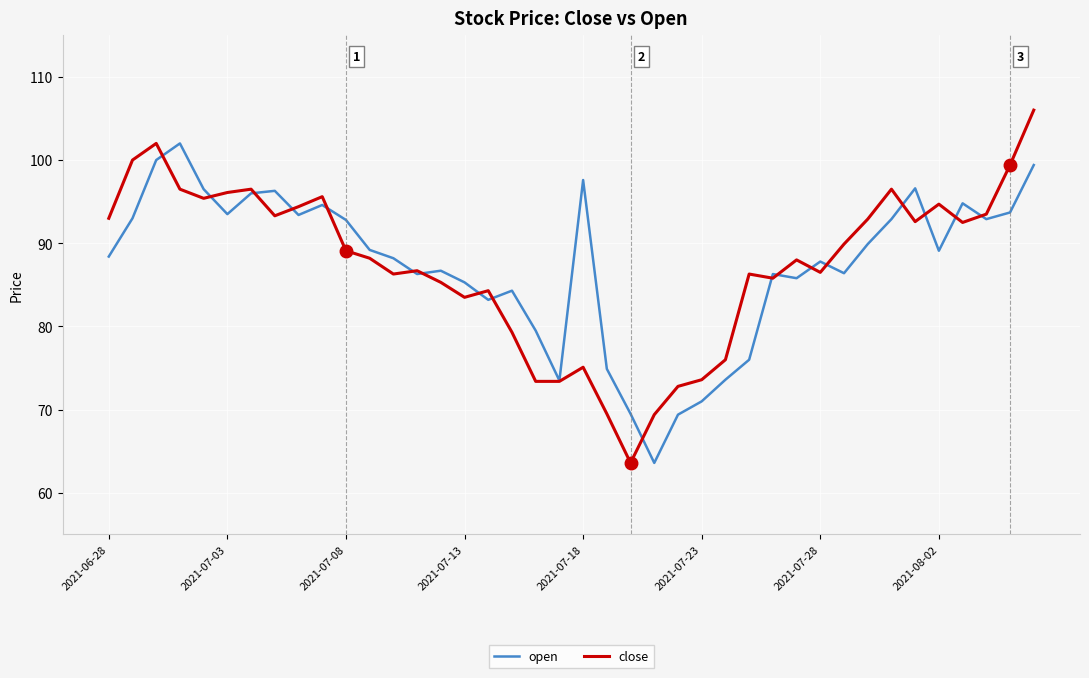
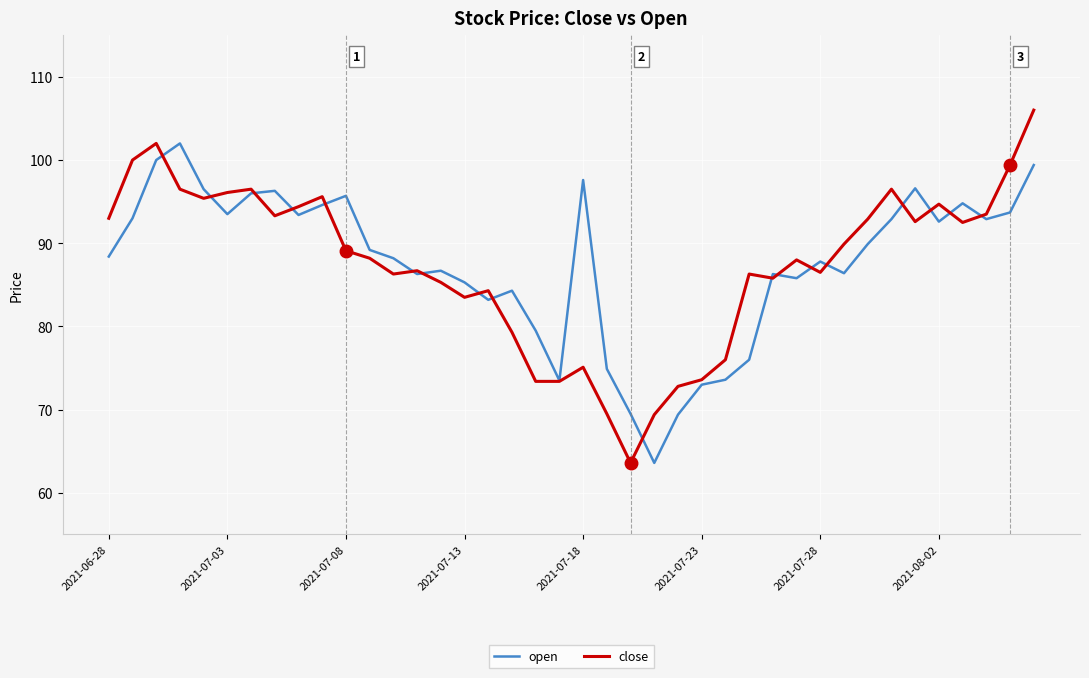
open, 2021-07-08: 93 -> 96
open, 2021-07-23: 71 -> 73
open, 2021-08-02: 89 -> 93
